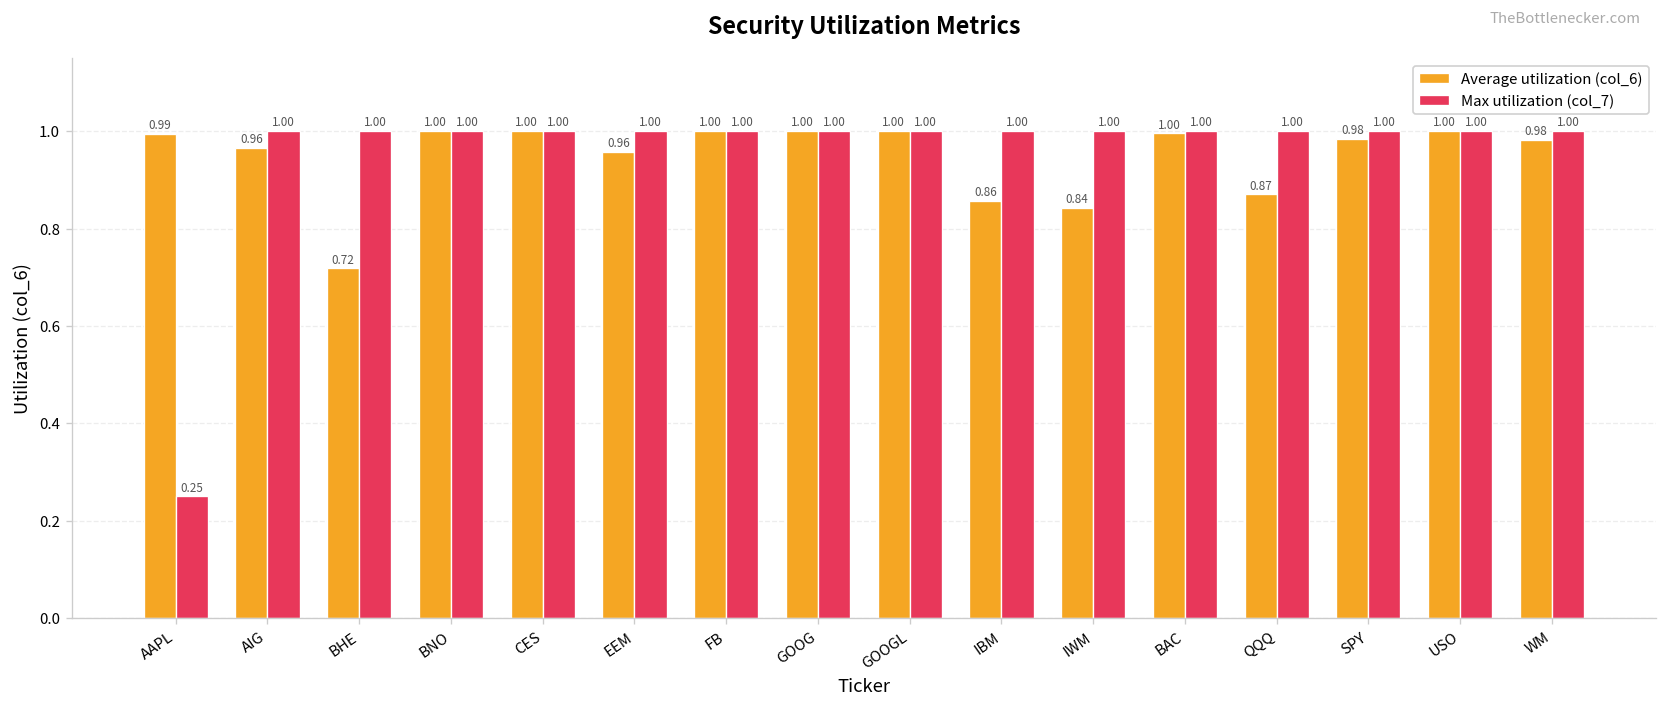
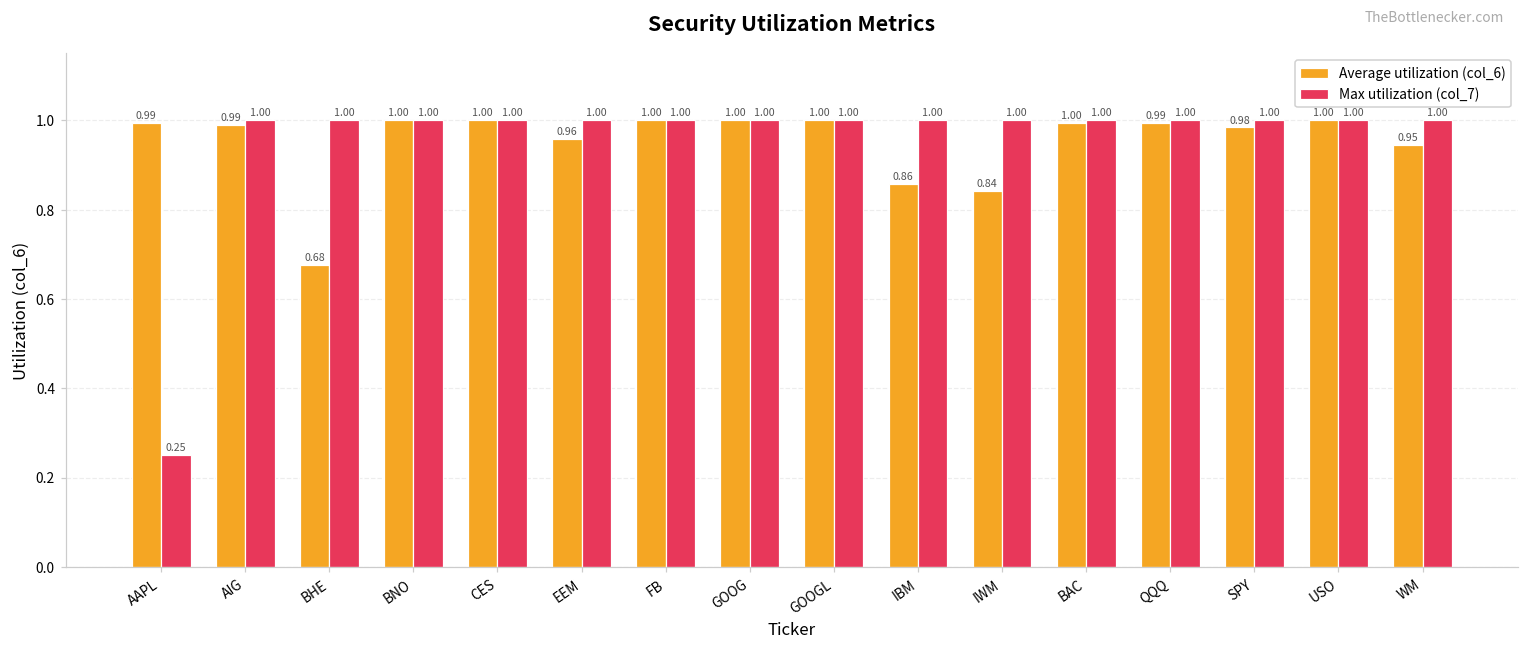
Average utilization (col_6), AIG: 0.96 -> 0.99
Average utilization (col_6), BHE: 0.72 -> 0.68
Average utilization (col_6), QQQ: 0.87 -> 0.99
Average utilization (col_6), WM: 0.98 -> 0.95
